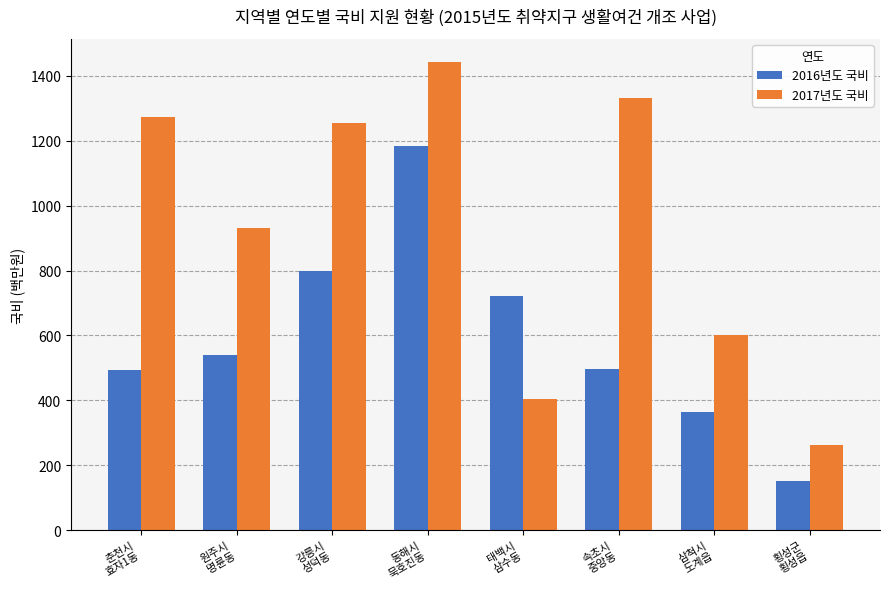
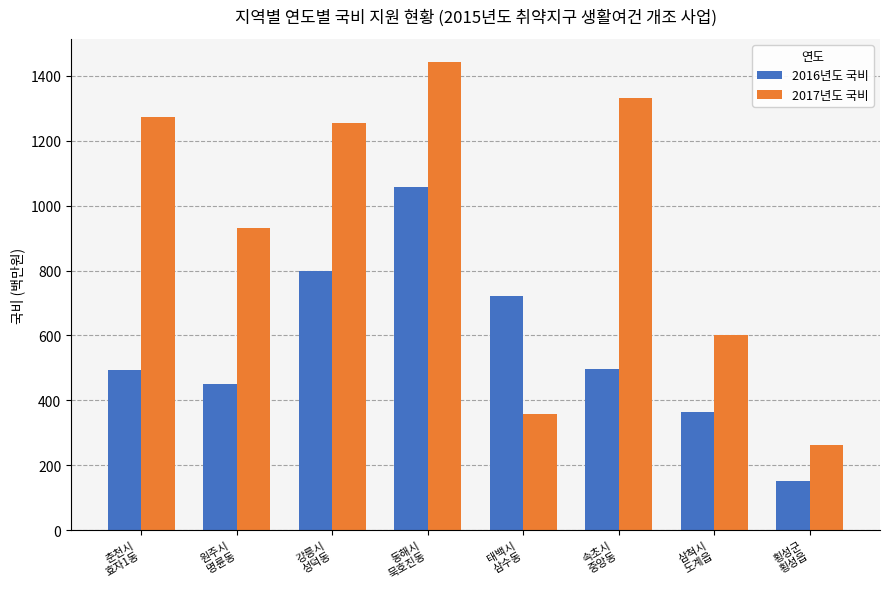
2016년도 국비, 원주시 명륜동: 540 -> 450
2016년도 국비, 동해시 묵호진동: 1180 -> 1060
2017년도 국비, 태백시 삼수동: 400 -> 360
